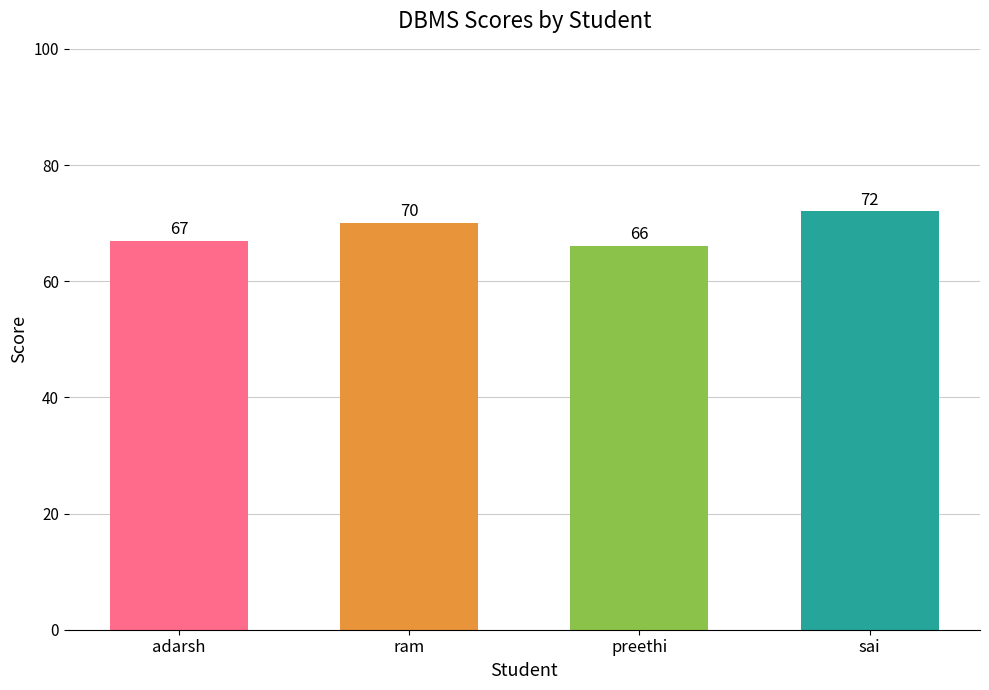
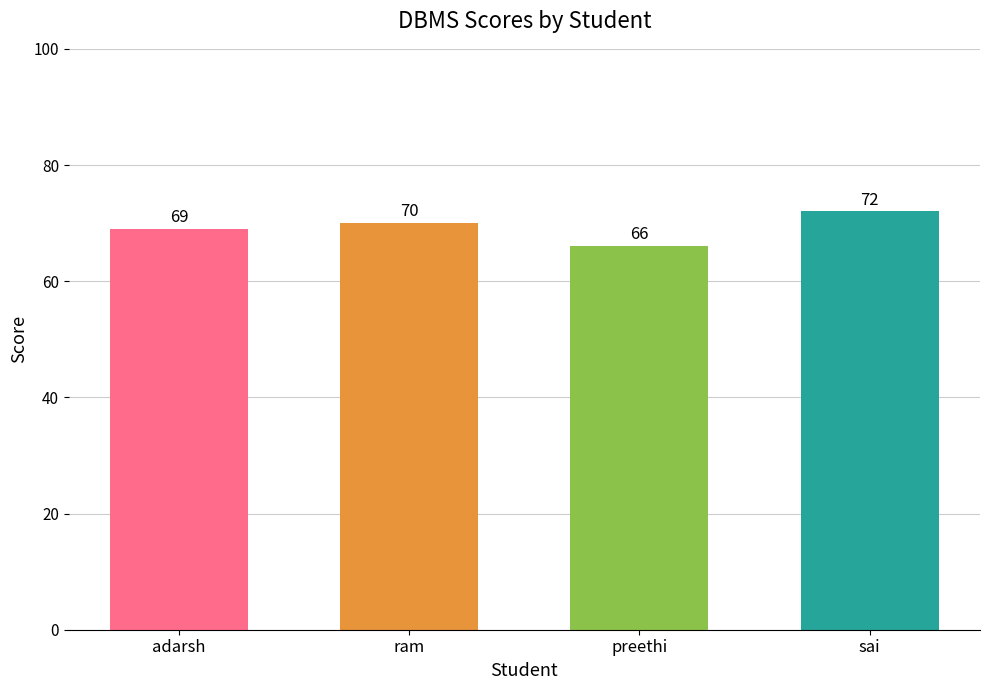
adarsh: 67 -> 69
